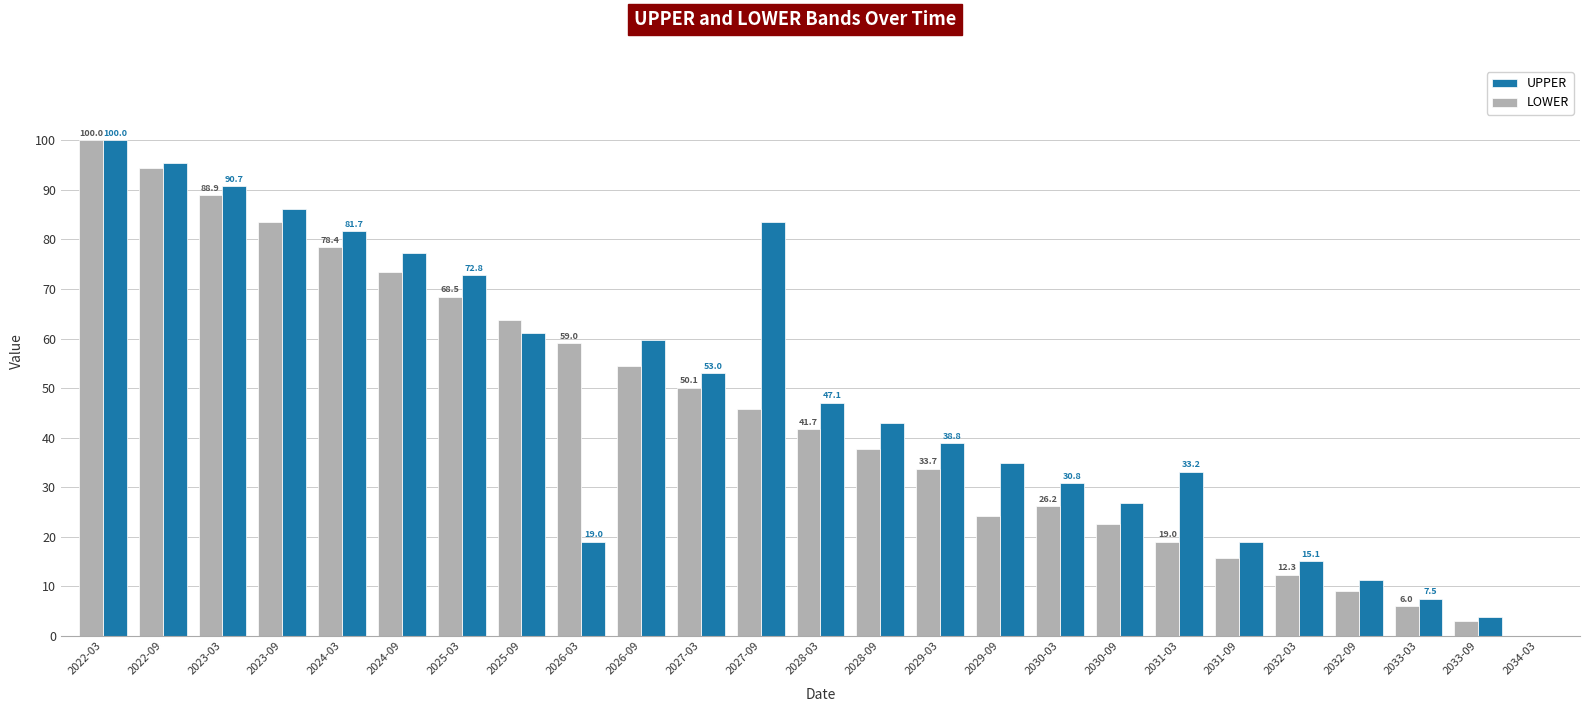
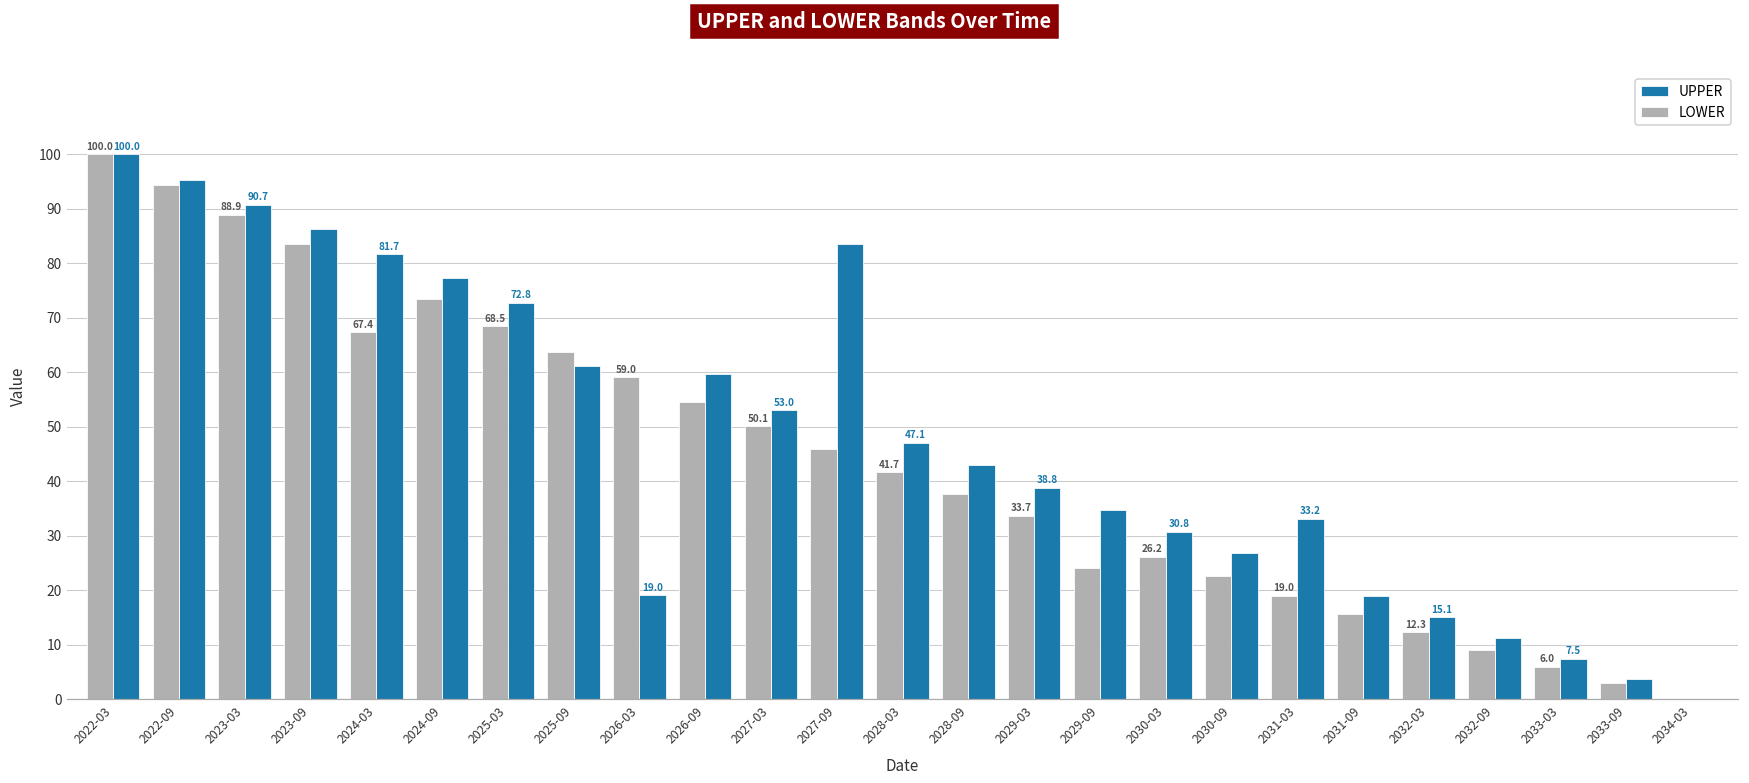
LOWER, 2024-03: 78.4 -> 67.4
